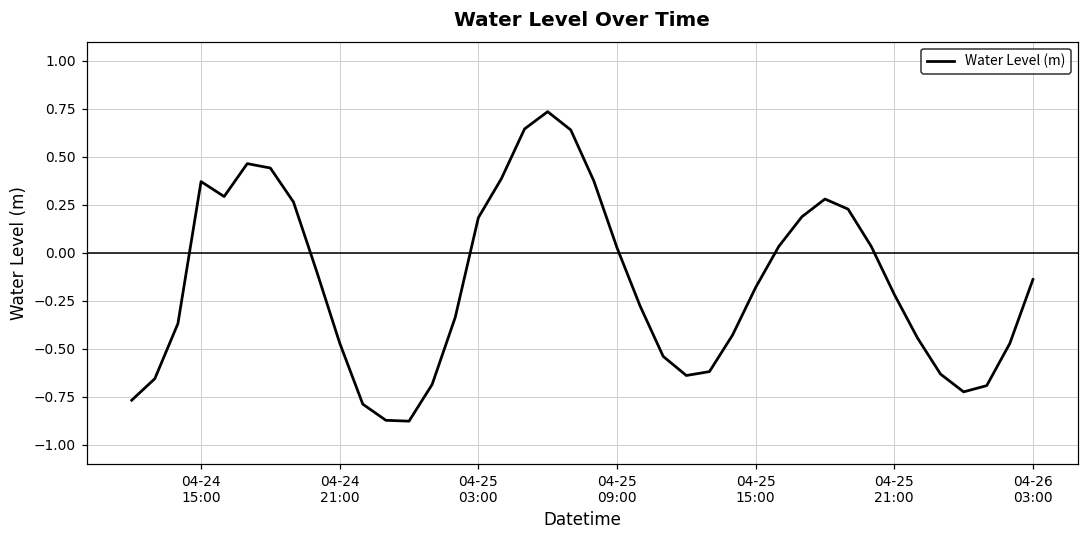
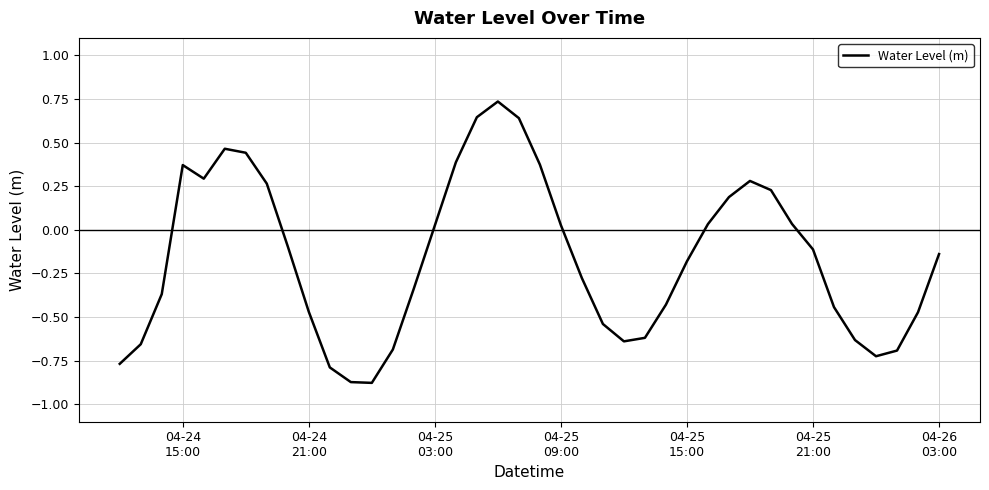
04-25 03:00: 0.18 -> 0.03
04-25 21:00: -0.22 -> -0.11
